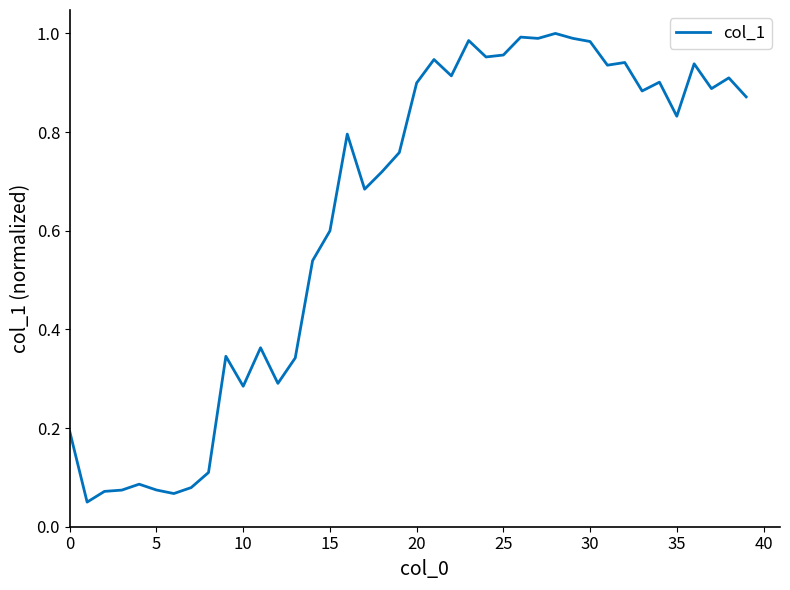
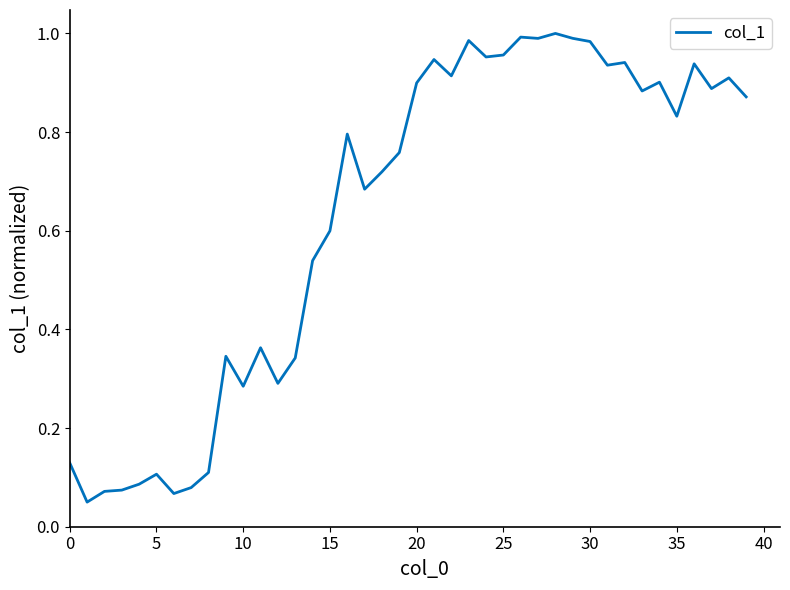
0: 0.19 -> 0.13
5: 0.07 -> 0.11
